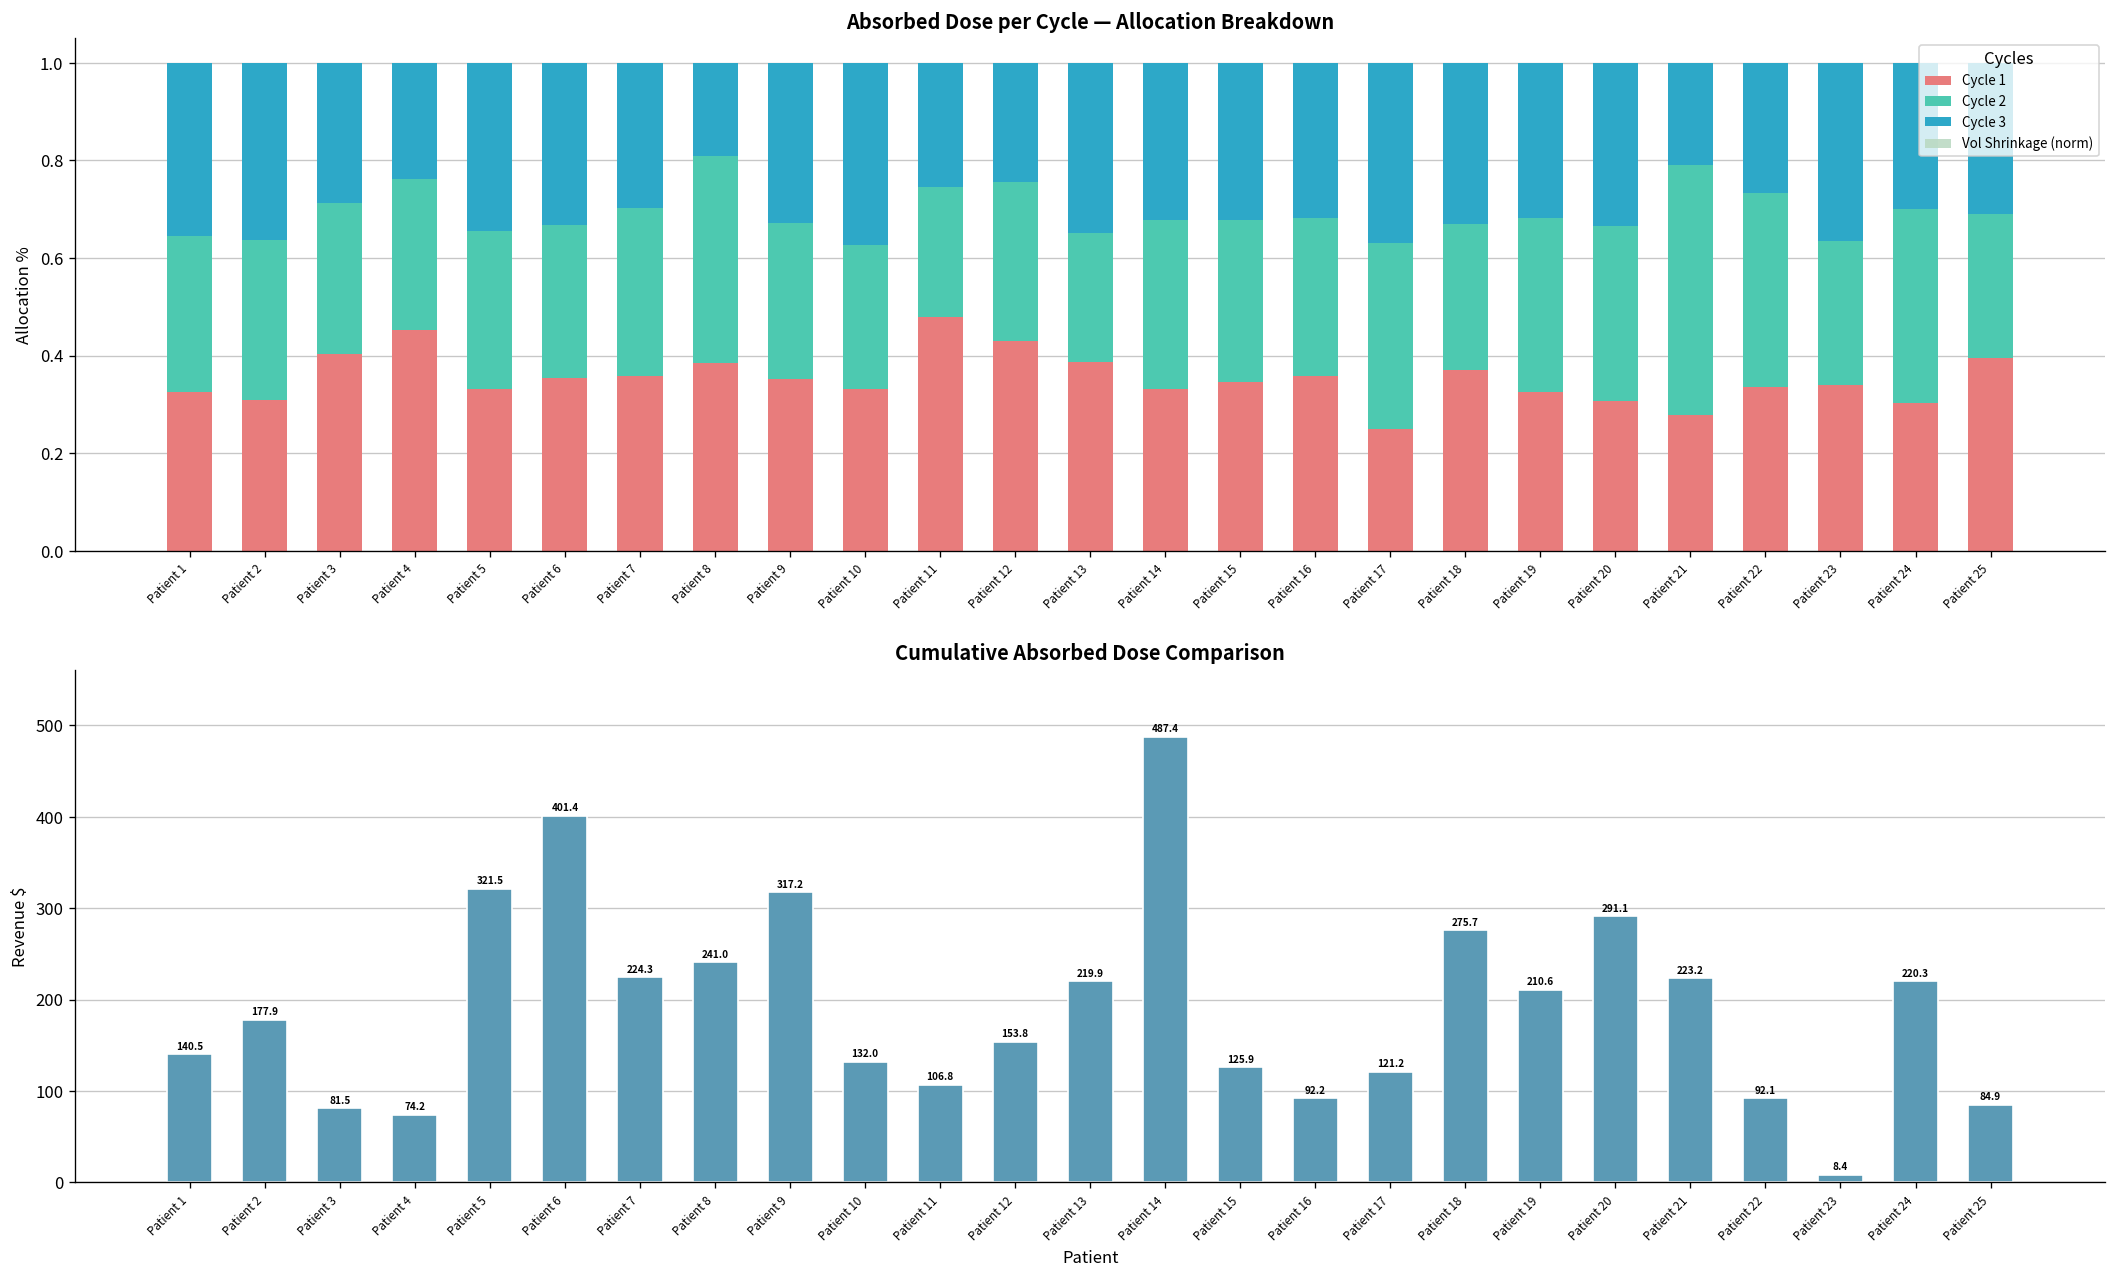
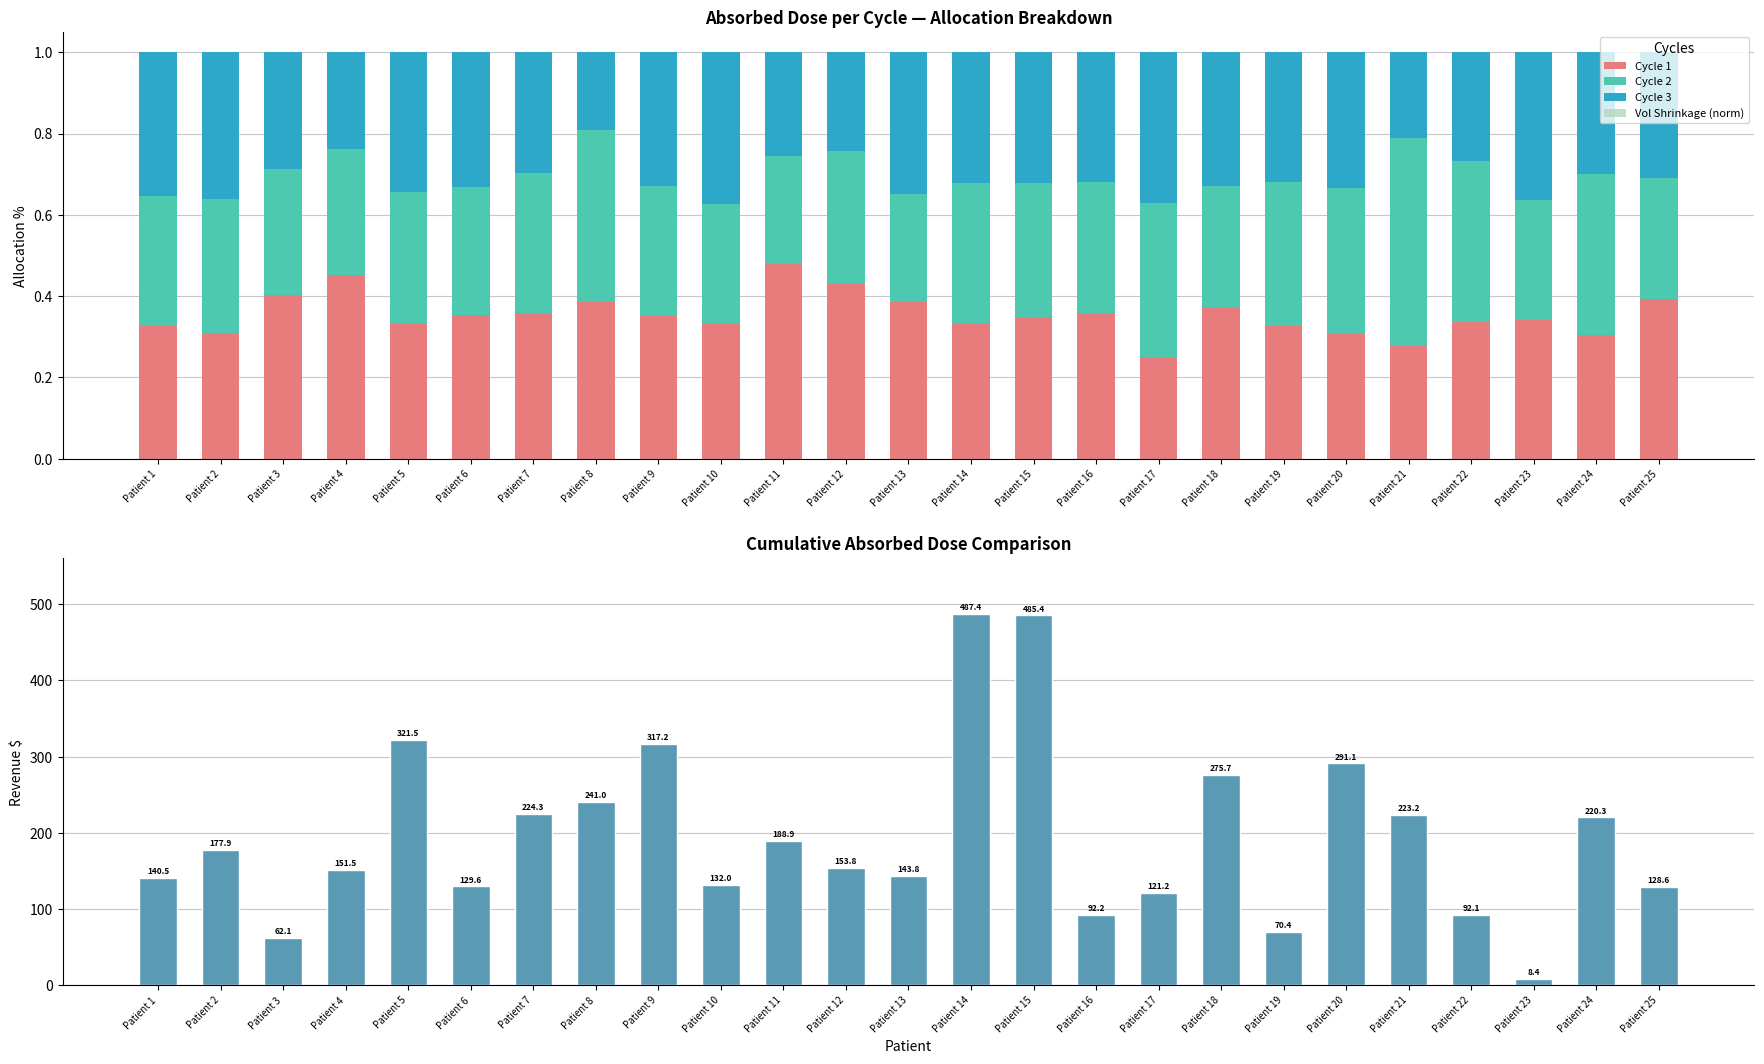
Cumulative Absorbed Dose Comparison, Patient 3: 81.5 -> 62.1
Cumulative Absorbed Dose Comparison, Patient 4: 74.2 -> 151.5
Cumulative Absorbed Dose Comparison, Patient 6: 401.4 -> 129.6
Cumulative Absorbed Dose Comparison, Patient 11: 106.8 -> 188.9
Cumulative Absorbed Dose Comparison, Patient 13: 219.9 -> 143.8
Cumulative Absorbed Dose Comparison, Patient 15: 125.9 -> 485.4
Cumulative Absorbed Dose Comparison, Patient 19: 210.6 -> 70.4
Cumulative Absorbed Dose Comparison, Patient 25: 84.9 -> 128.6
